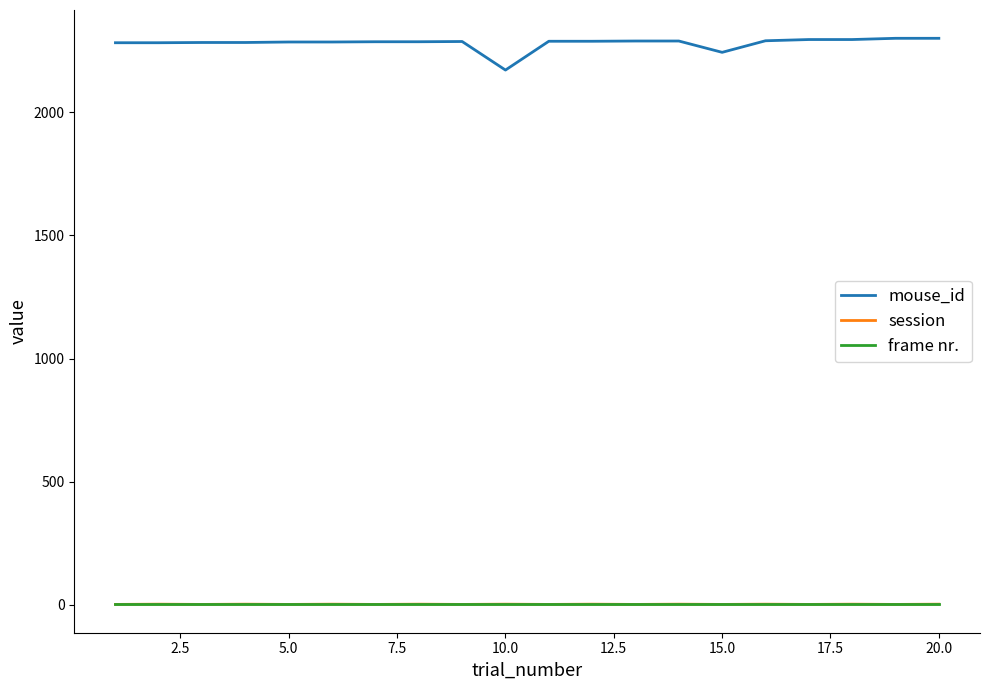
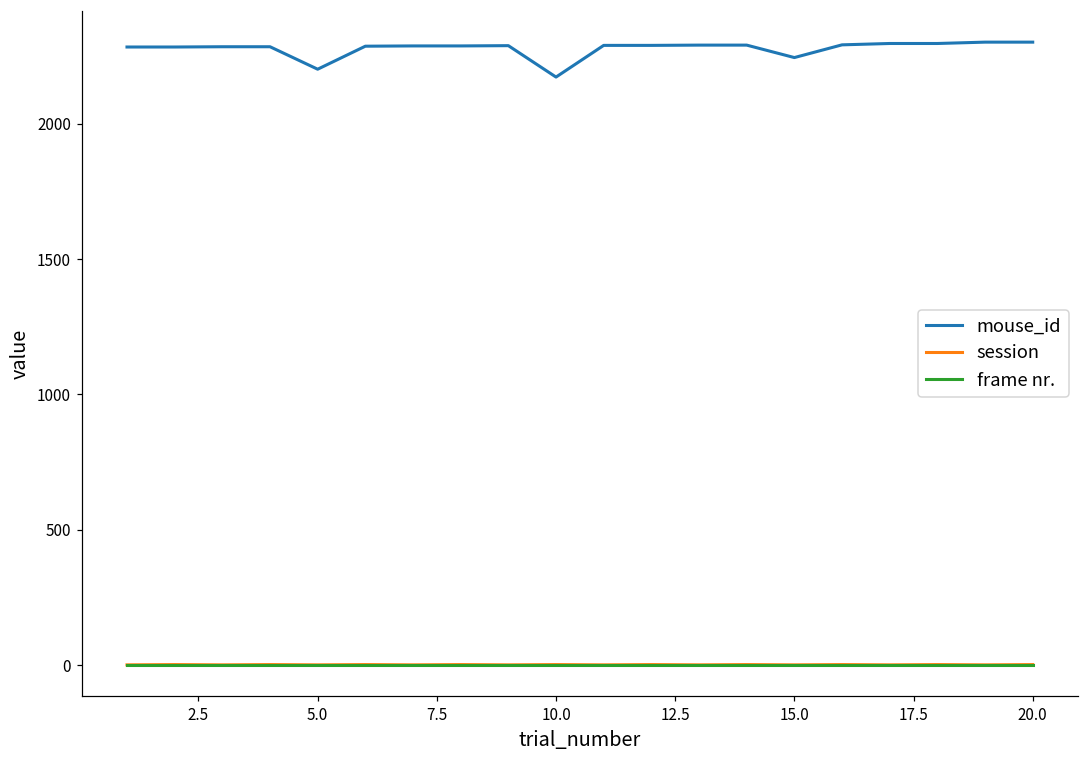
mouse_id, 5.0: 2290 -> 2200
